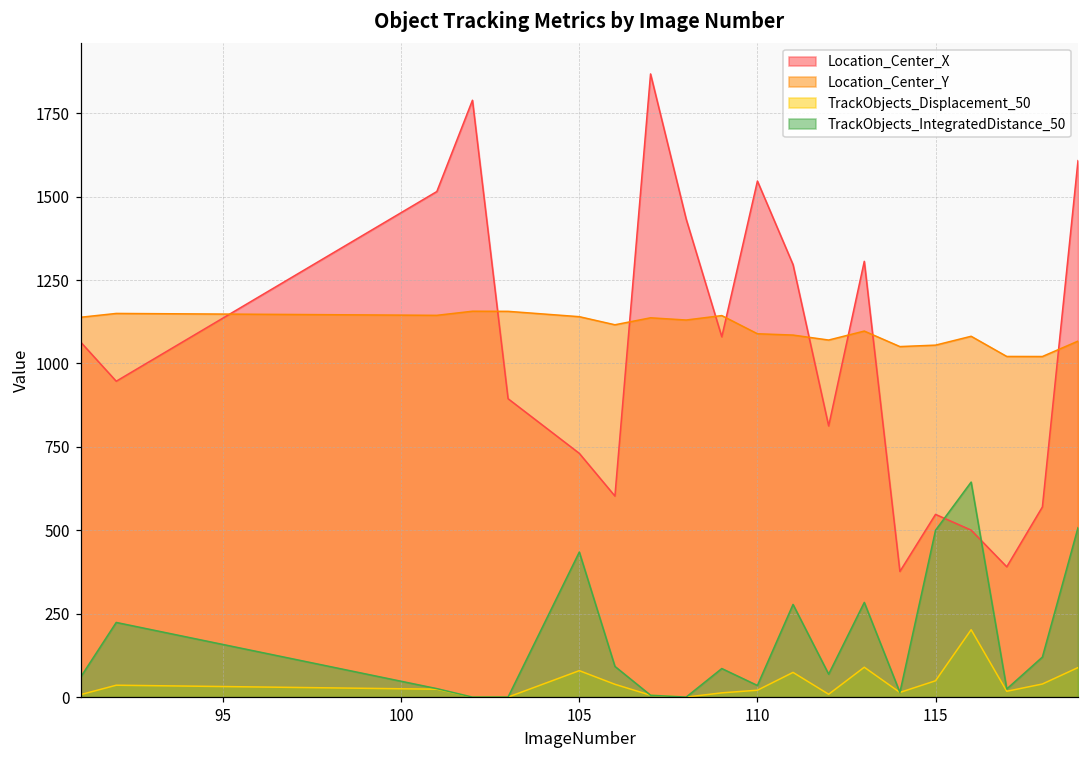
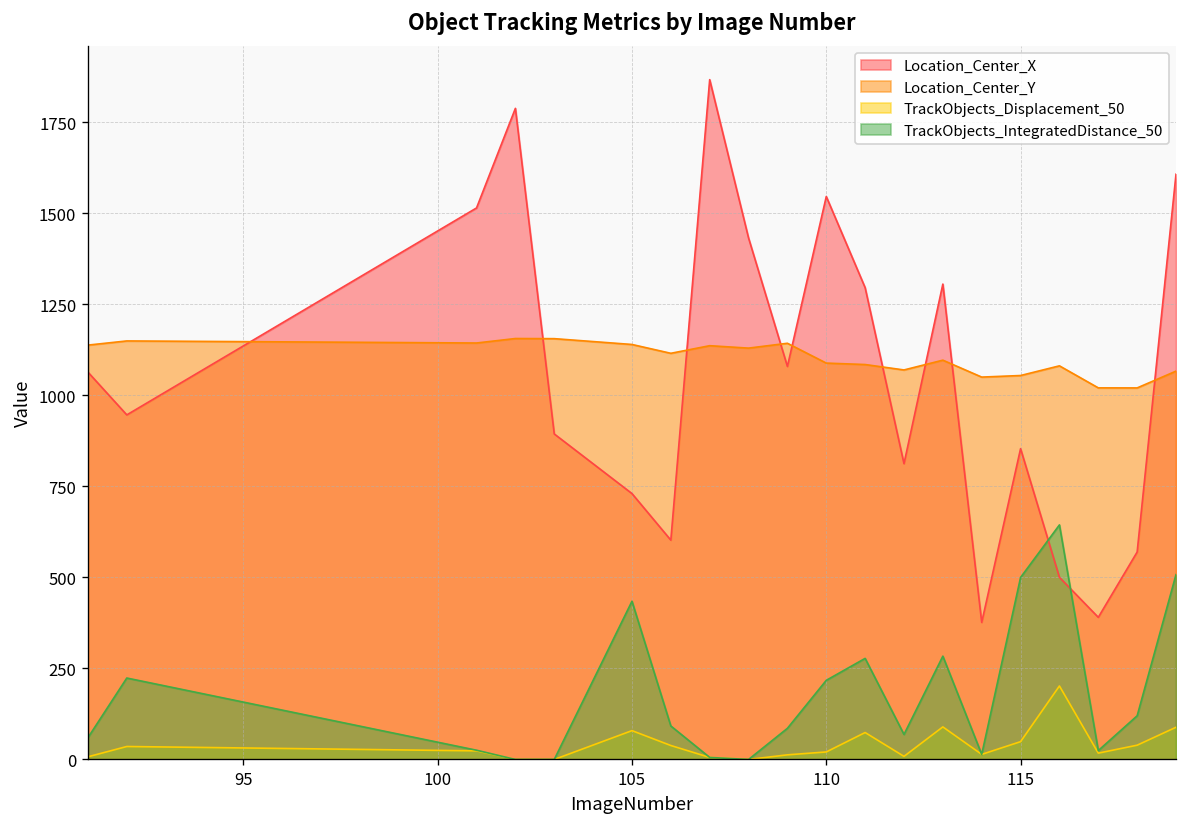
TrackObjects_IntegratedDistance_50, 110: 30 -> 220
Location_Center_X, 115: 550 -> 850
